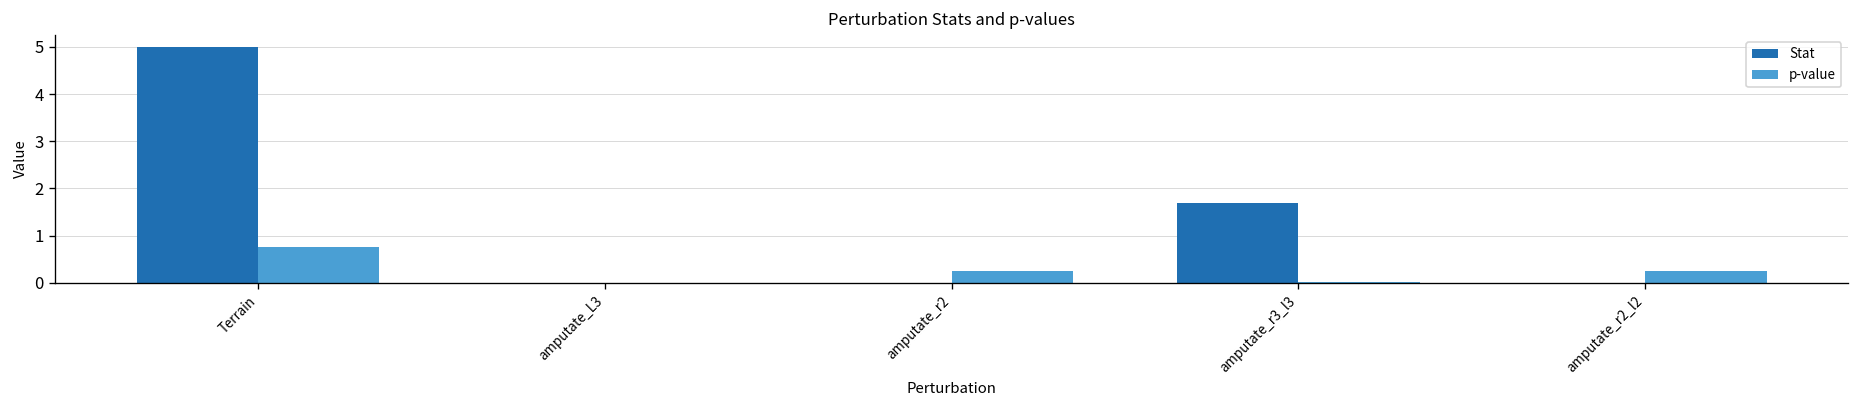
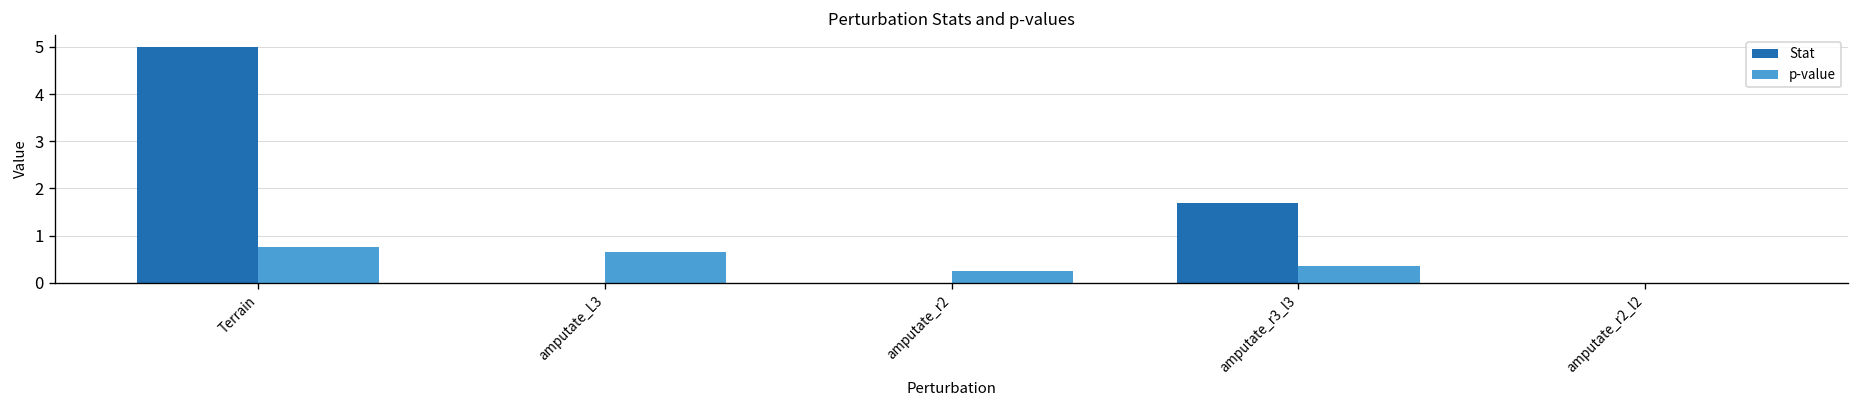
p-value, amputate_L3: 0.0 -> 0.7
p-value, amputate_r3_l3: 0.0 -> 0.4
p-value, amputate_r2_l2: 0.3 -> 0.0
